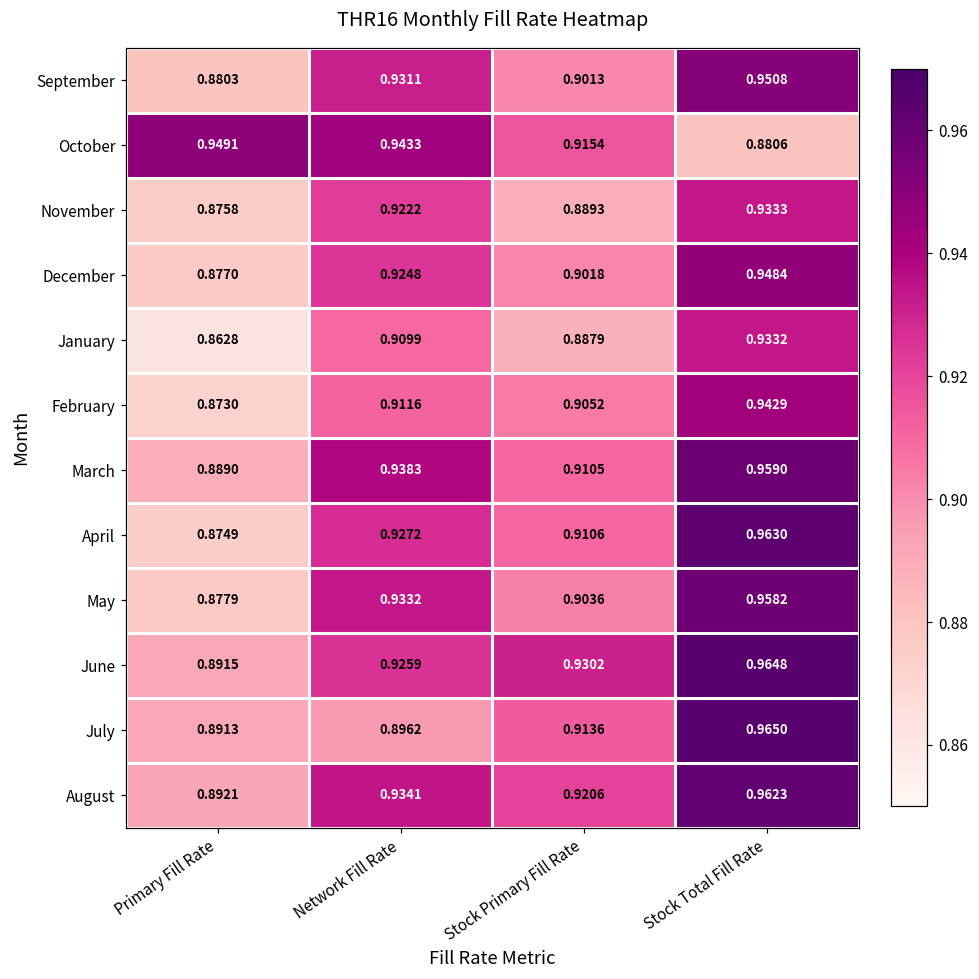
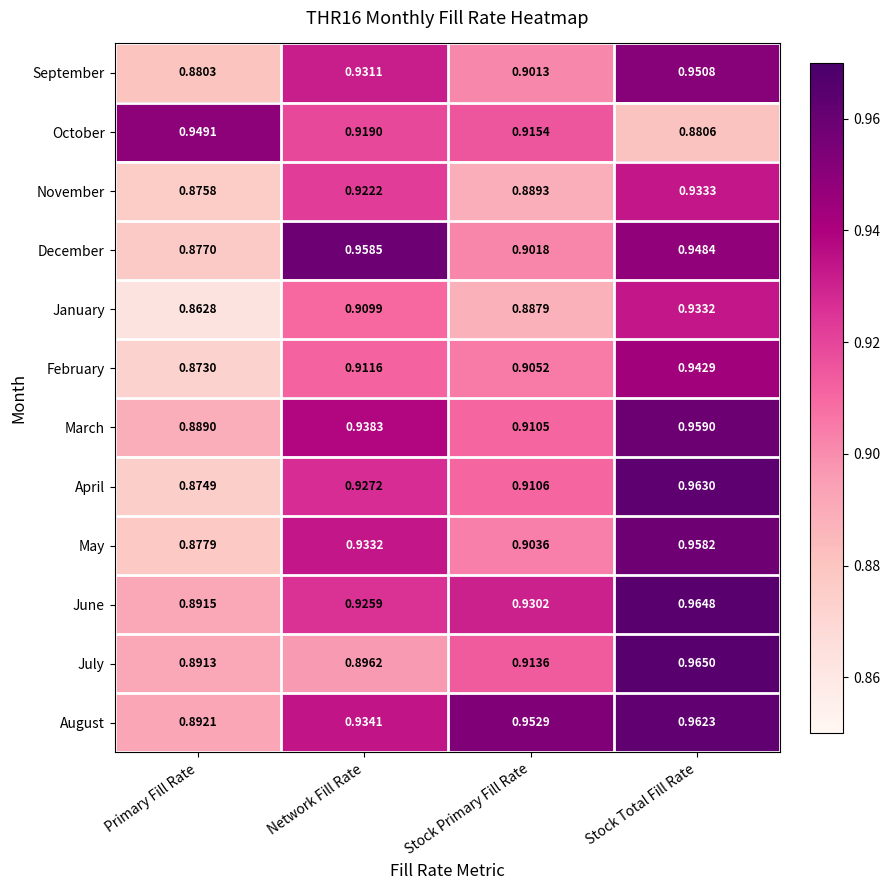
October, Network Fill Rate: 0.9433 -> 0.9190
December, Network Fill Rate: 0.9248 -> 0.9585
August, Stock Primary Fill Rate: 0.9206 -> 0.9529
